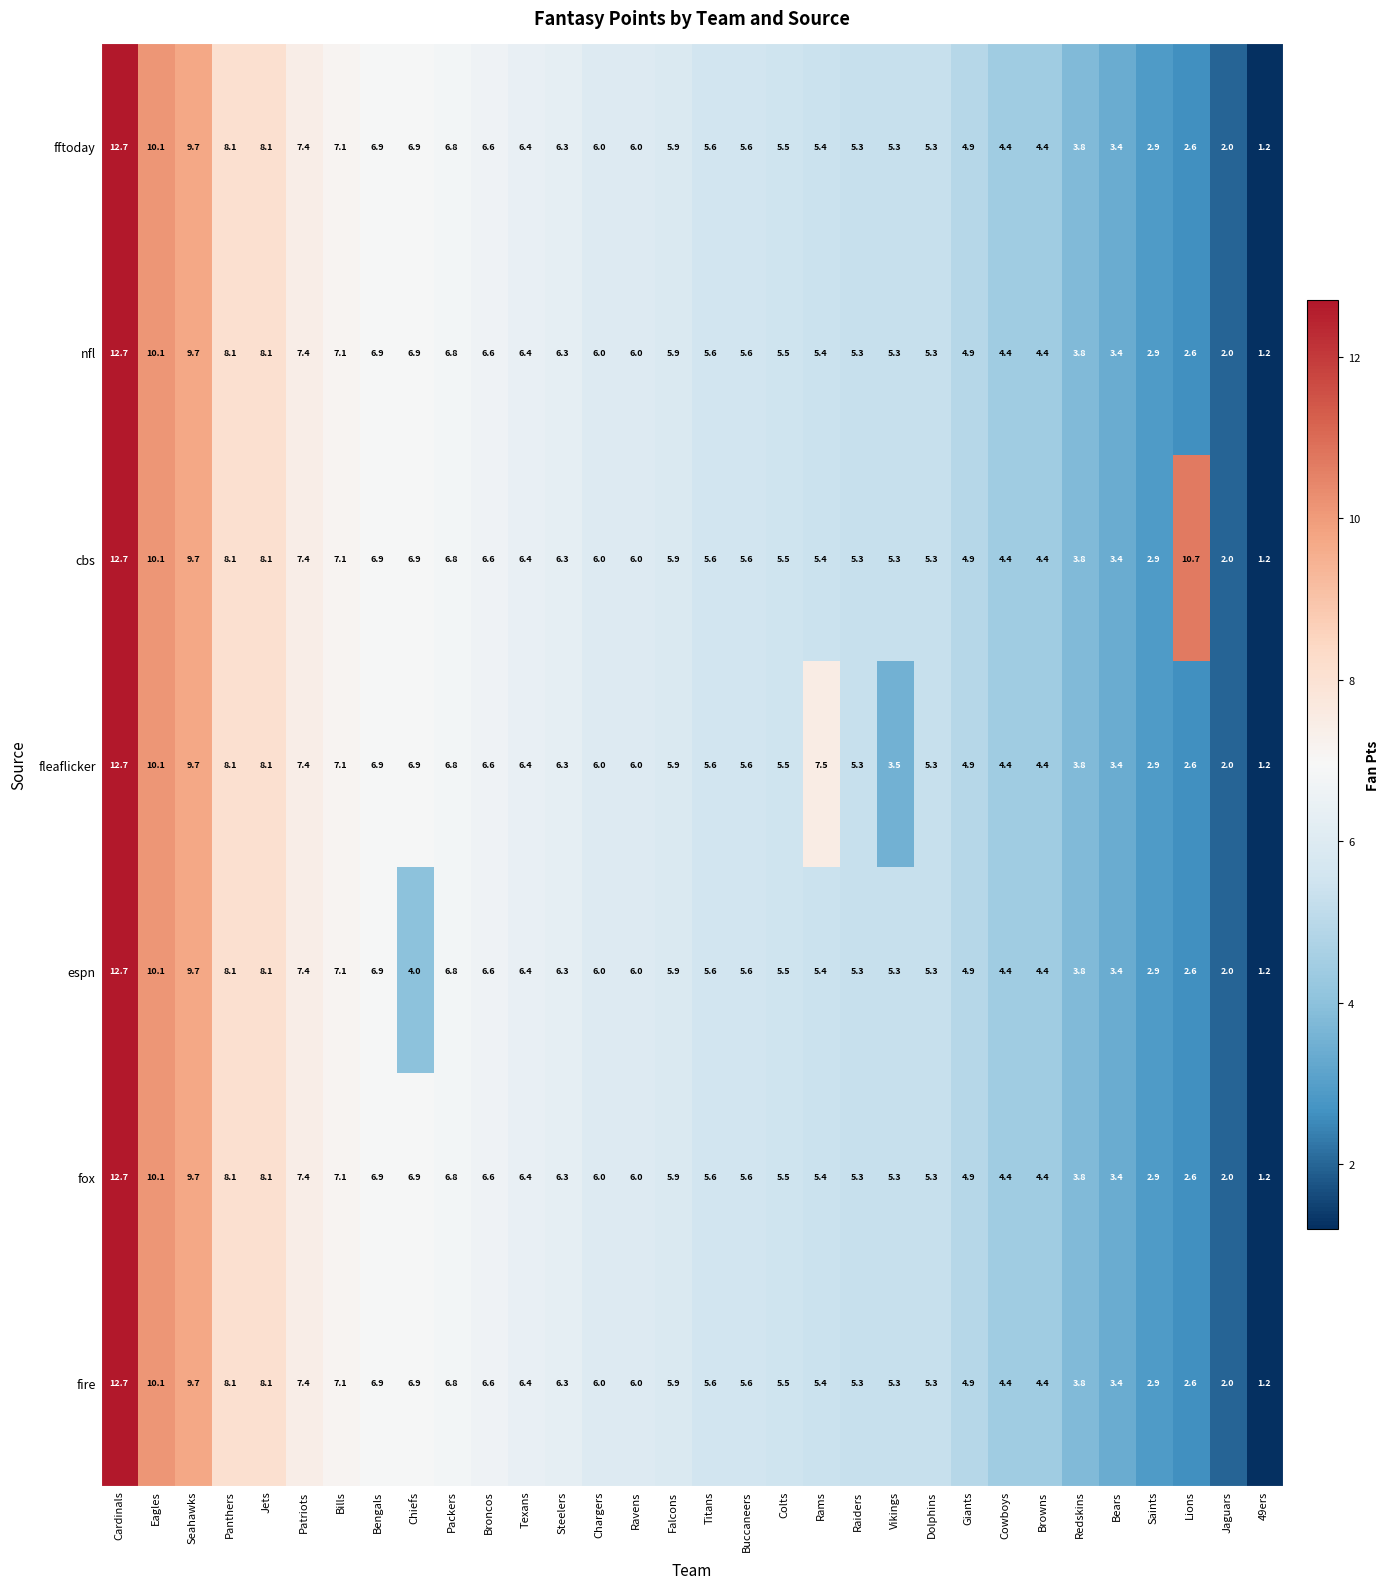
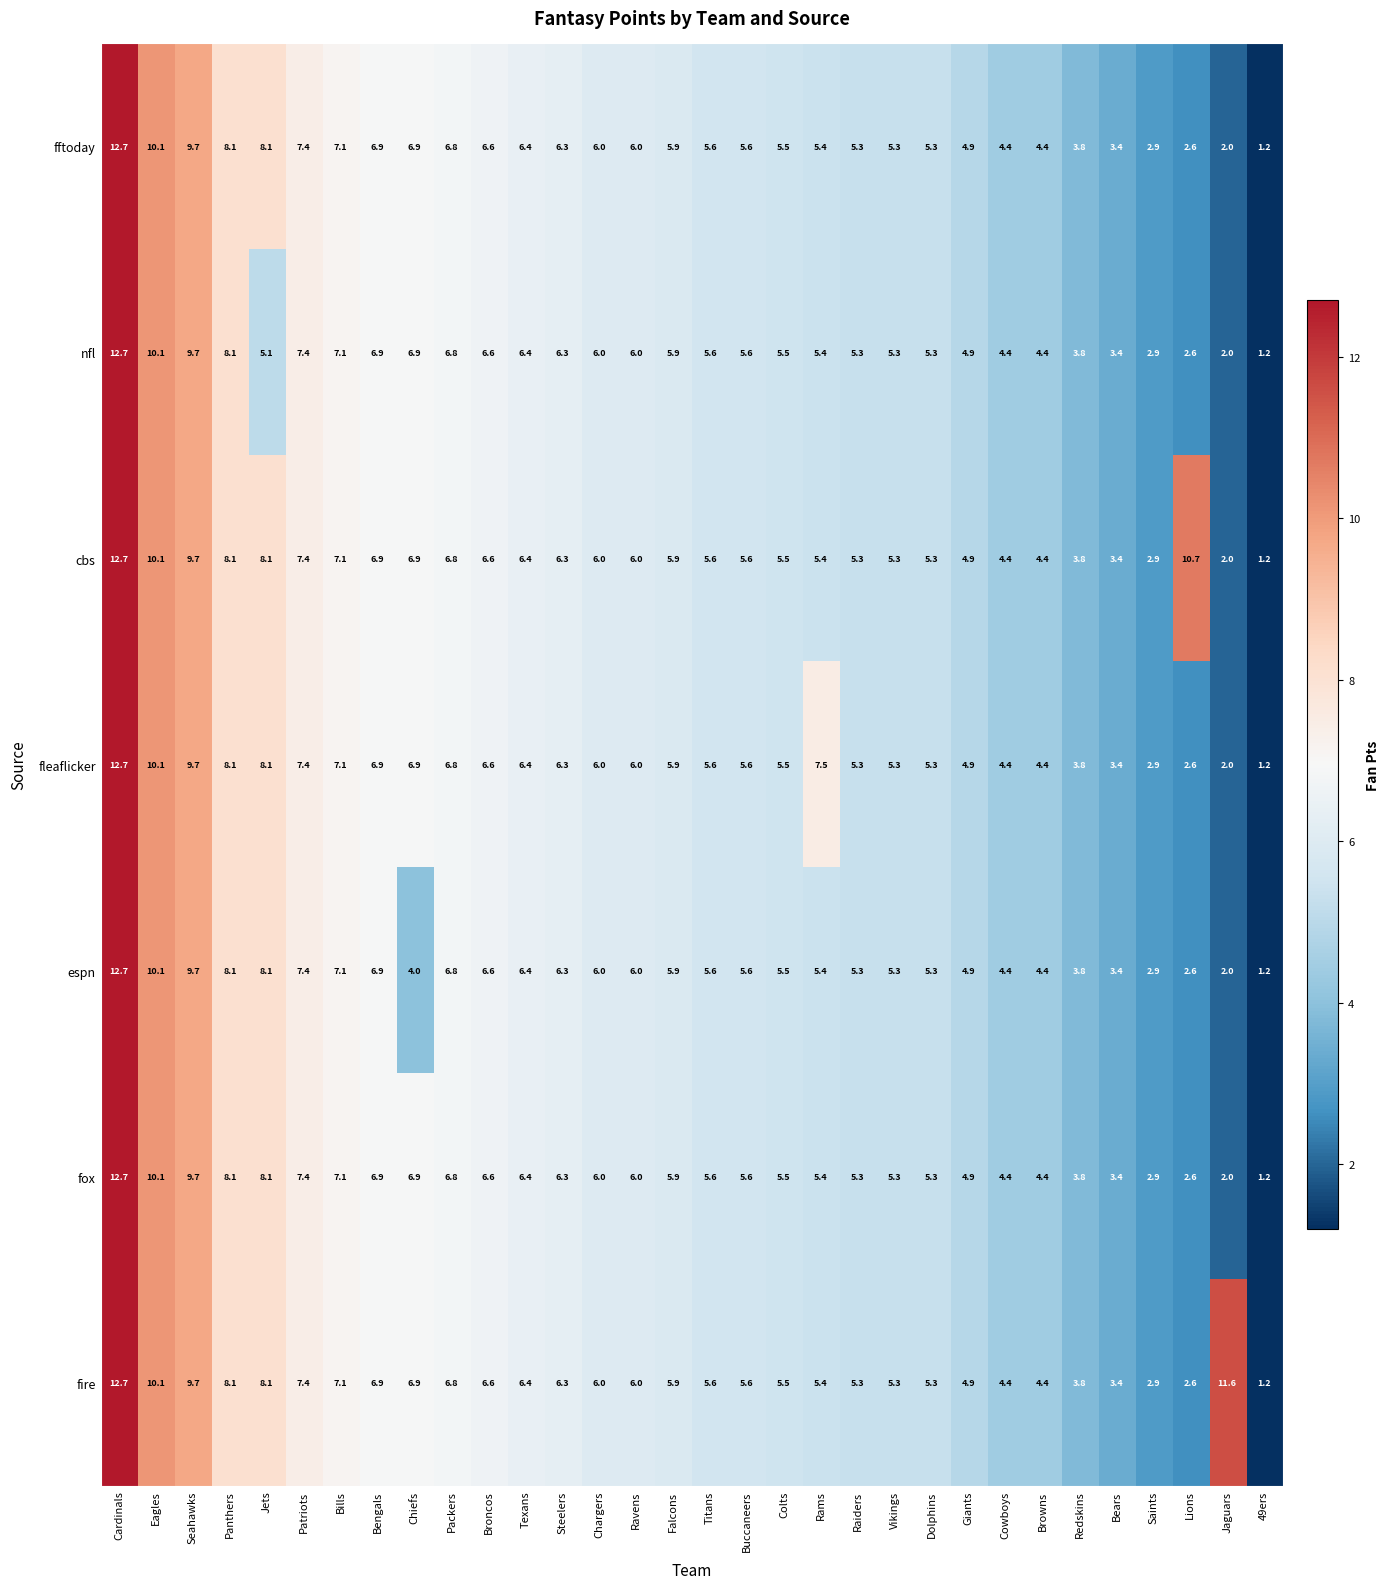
nfl, Jets: 8.1 -> 5.1
fleaflicker, Vikings: 3.5 -> 5.3
fire, Jaguars: 2.0 -> 11.6
